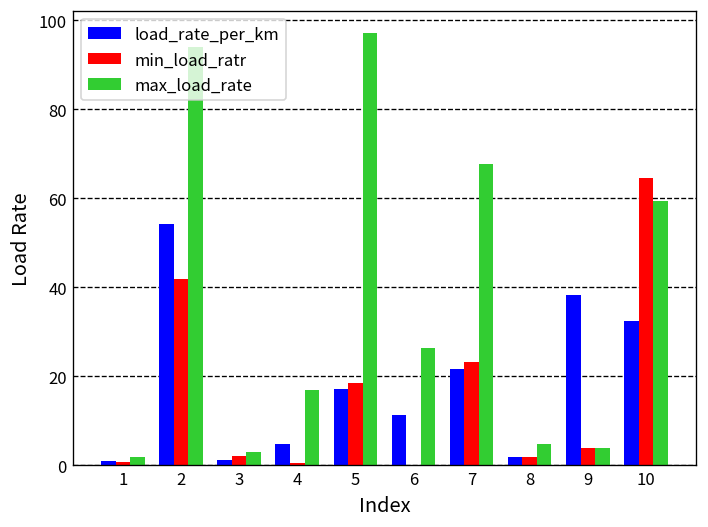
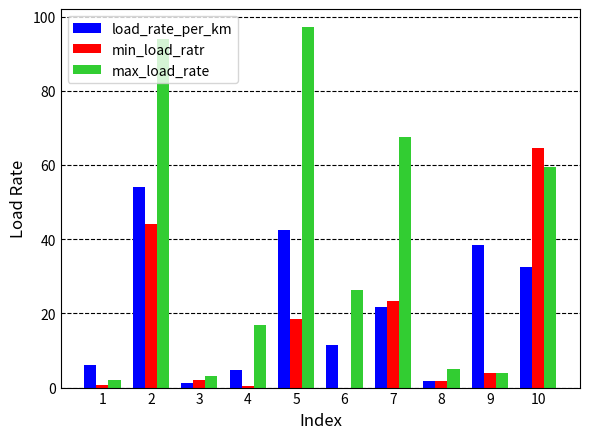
load_rate_per_km, 1: 1 -> 6
min_load_ratr, 2: 42 -> 44
load_rate_per_km, 5: 17 -> 43
